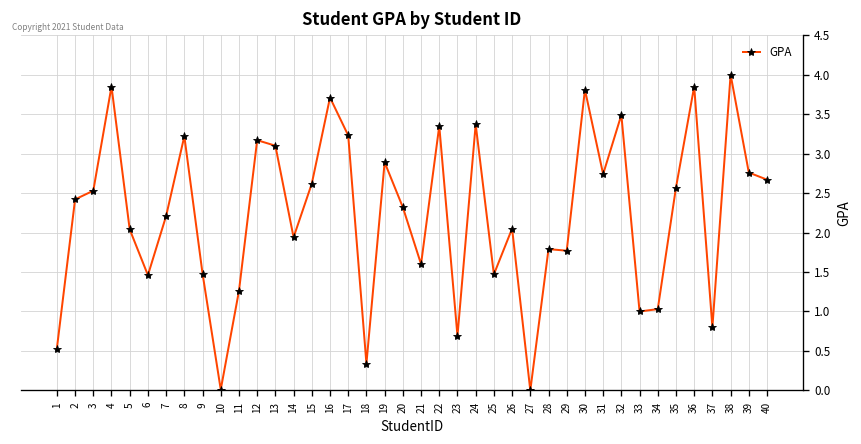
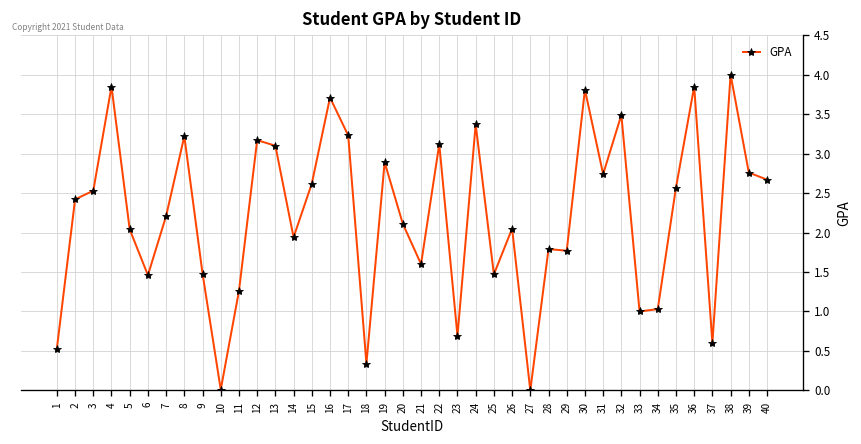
20: 2.3 -> 2.1
22: 3.4 -> 3.1
37: 0.8 -> 0.6
